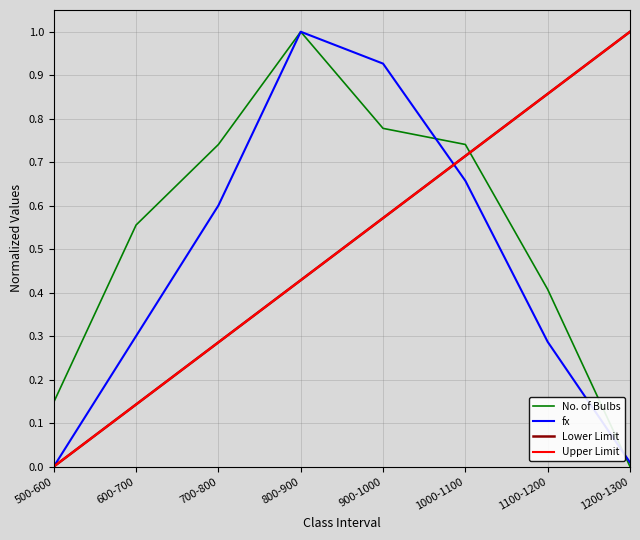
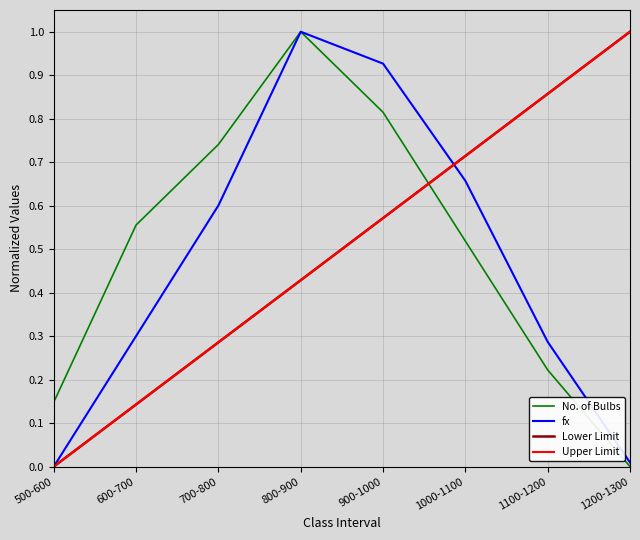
No. of Bulbs, 900-1000: 0.78 -> 0.81
No. of Bulbs, 1000-1100: 0.74 -> 0.52
No. of Bulbs, 1100-1200: 0.41 -> 0.22
